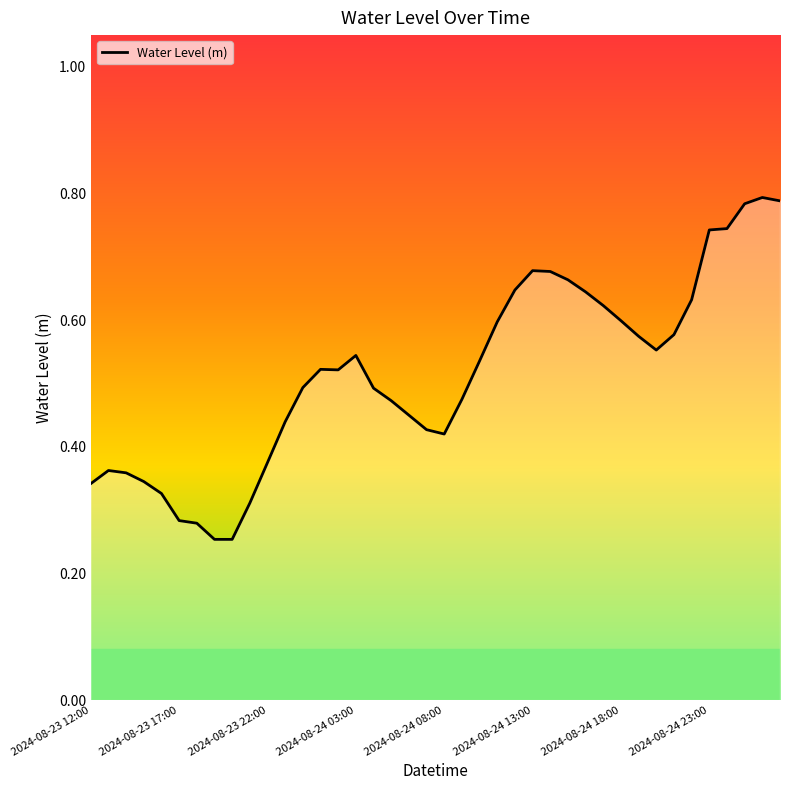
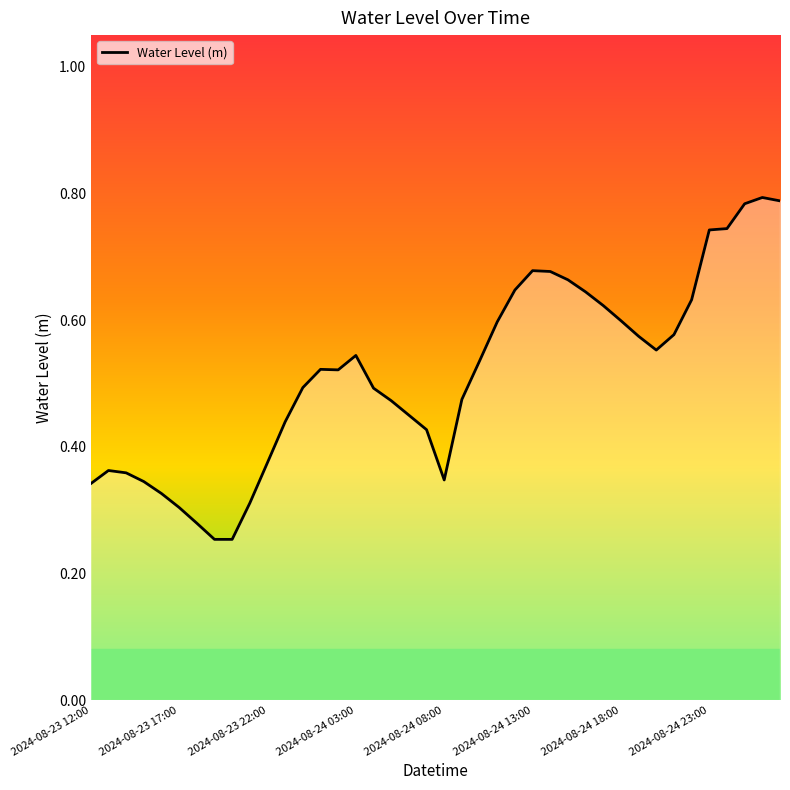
2024-08-23 17:00: 0.28 -> 0.30
2024-08-24 08:00: 0.42 -> 0.35
